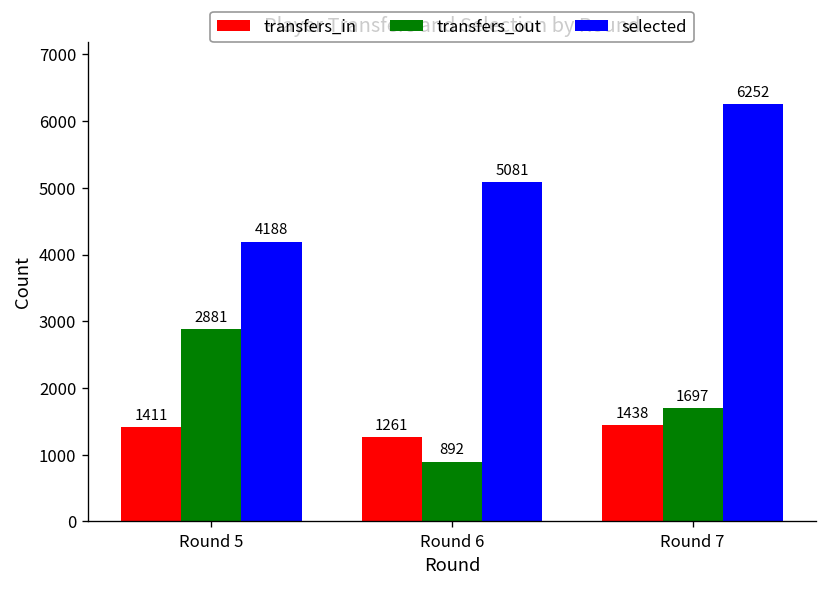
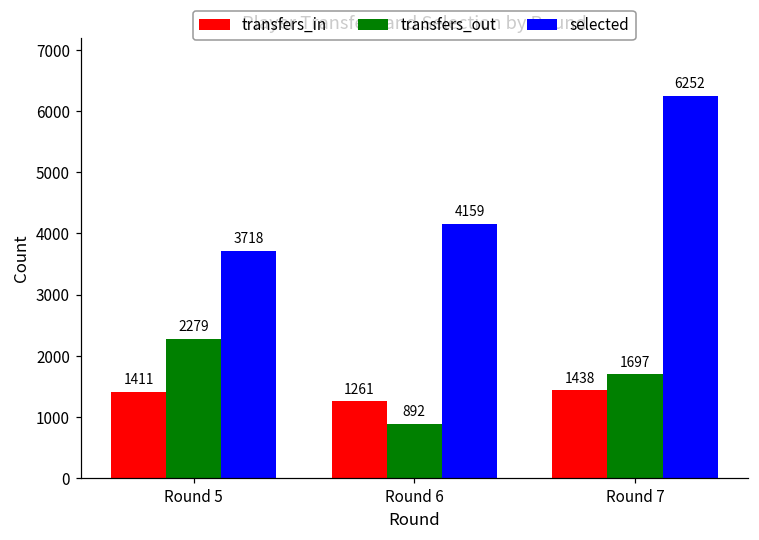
transfers_out, Round 5: 2881 -> 2279
selected, Round 5: 4188 -> 3718
selected, Round 6: 5081 -> 4159
